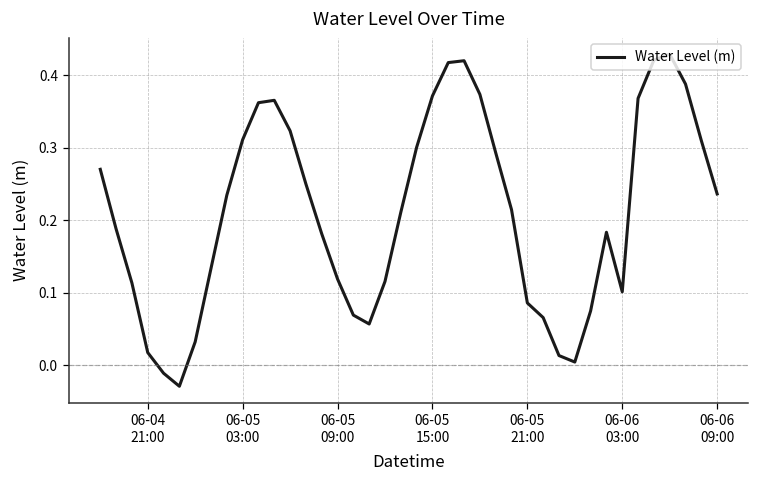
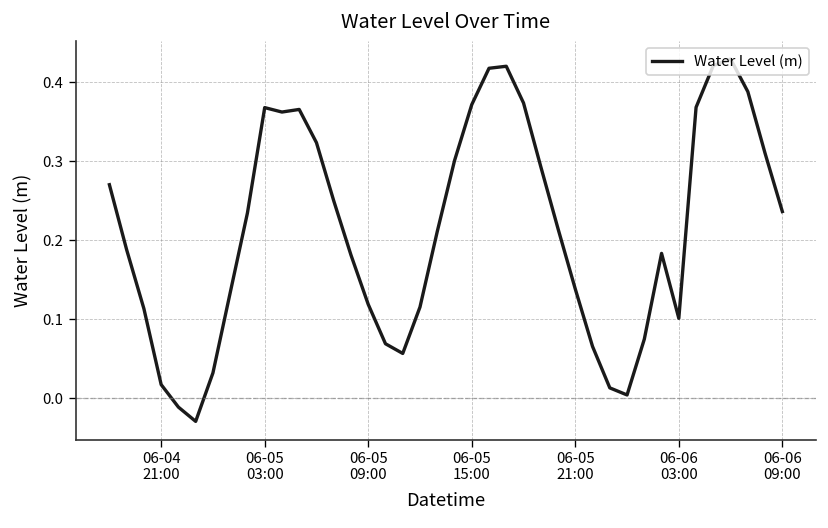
06-05 03:00: 0.31 -> 0.37
06-05 21:00: 0.09 -> 0.14
